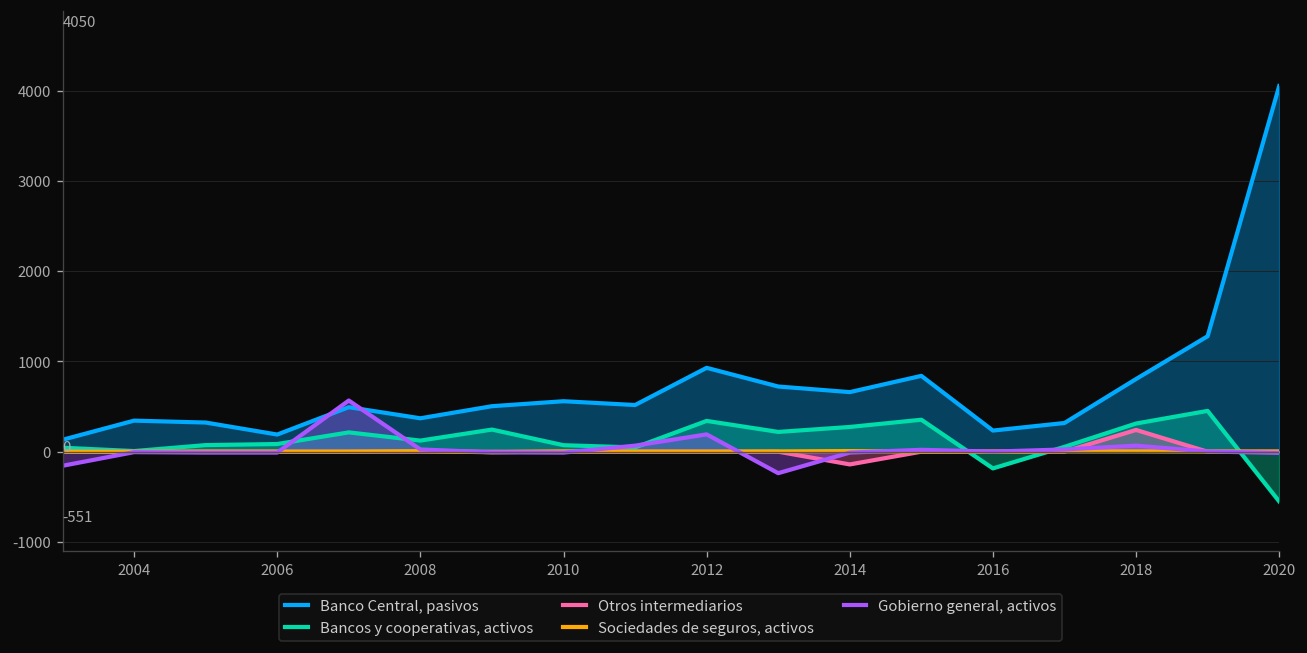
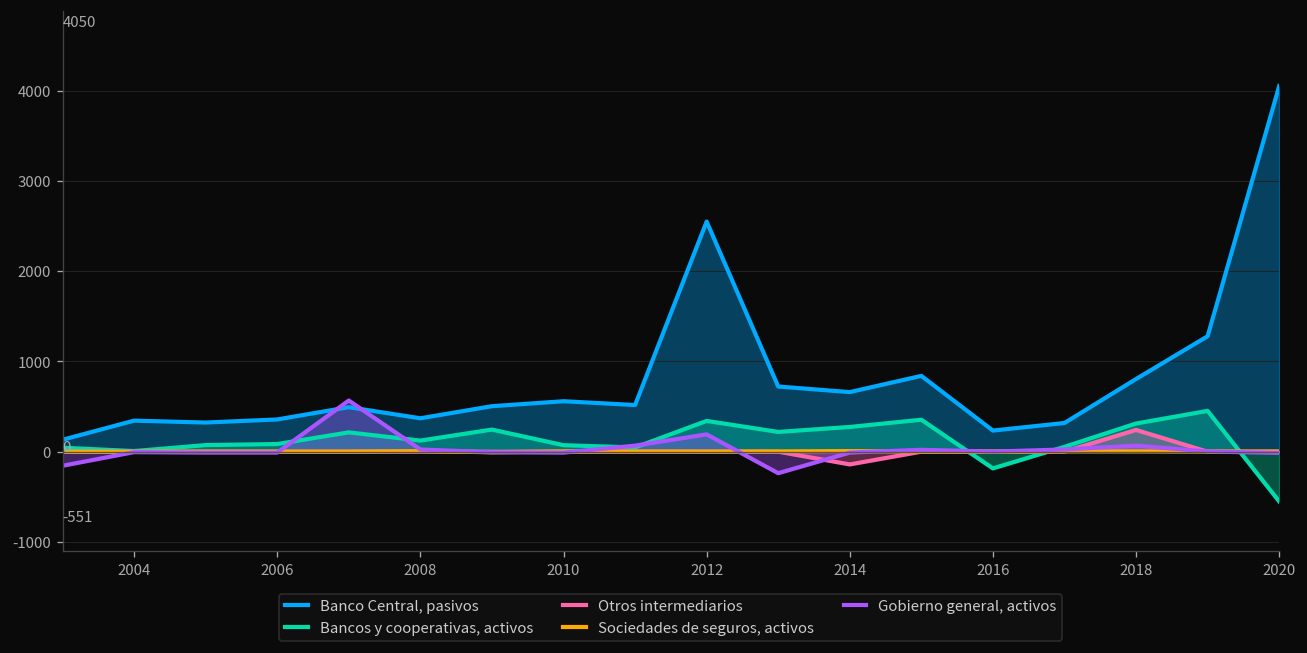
Banco Central, pasivos, 2006: 200 -> 400
Banco Central, pasivos, 2012: 900 -> 2500
